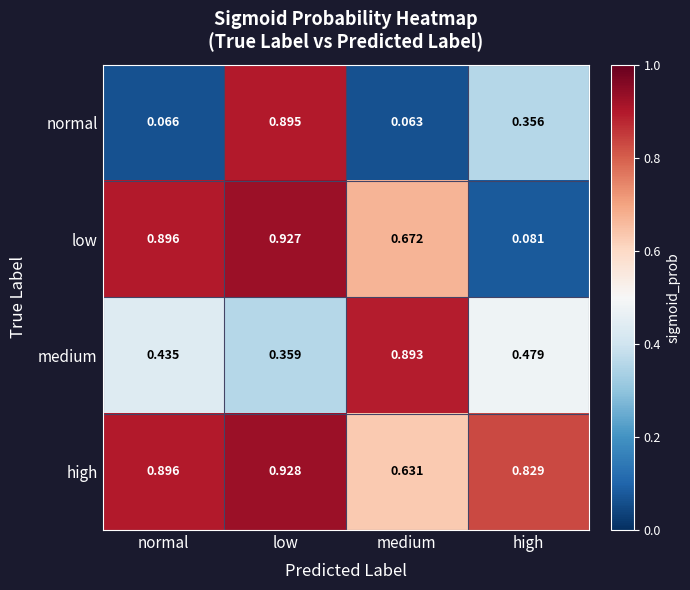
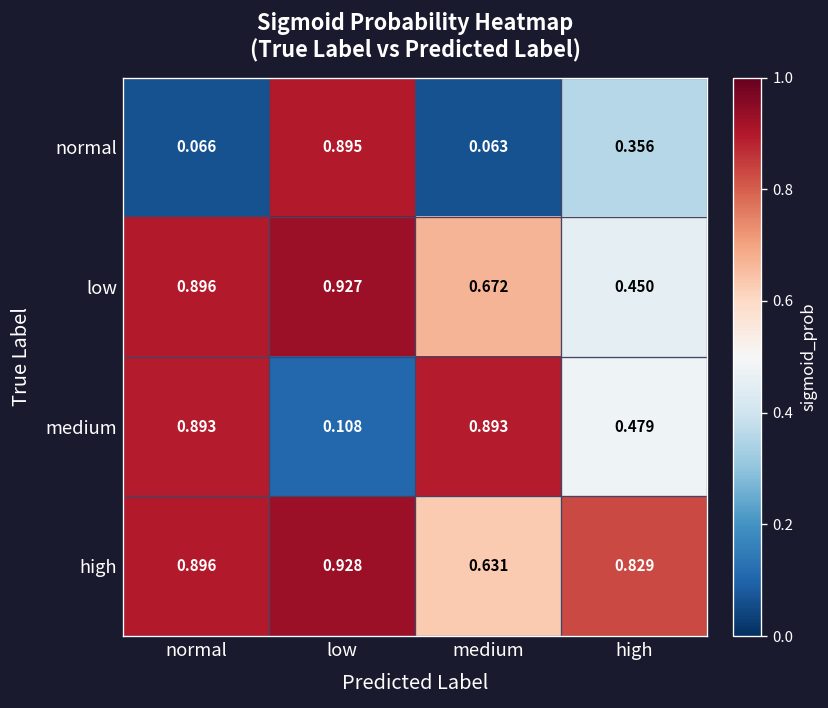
low, high: 0.081 -> 0.450
medium, normal: 0.435 -> 0.893
medium, low: 0.359 -> 0.108
